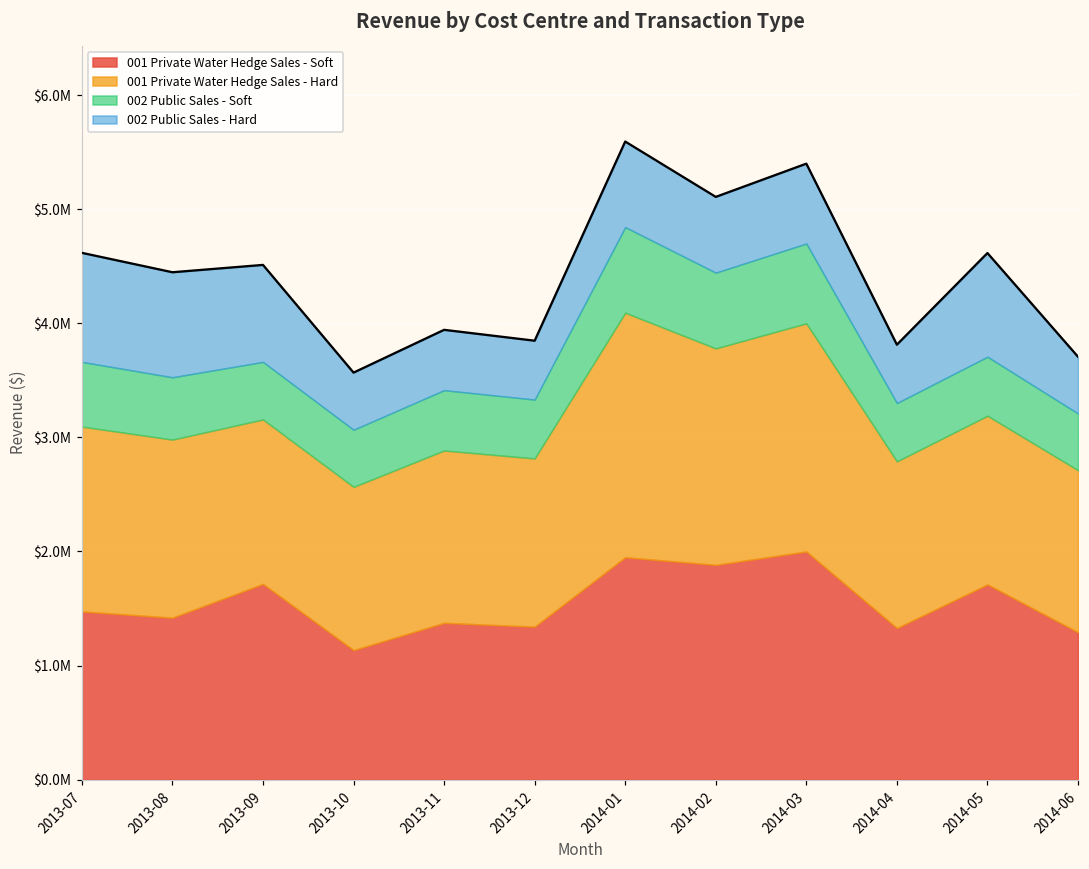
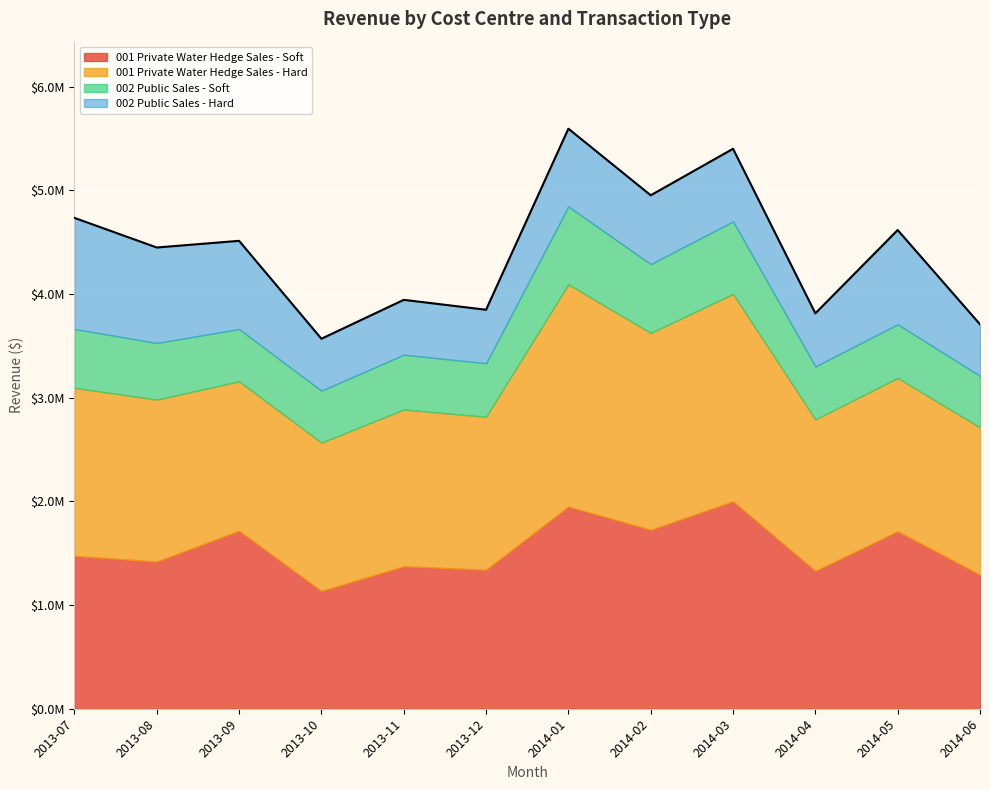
002 Public Sales - Hard, 2013-07: $960000 -> $1070000
001 Private Water Hedge Sales - Soft, 2014-02: $1880000 -> $1730000
